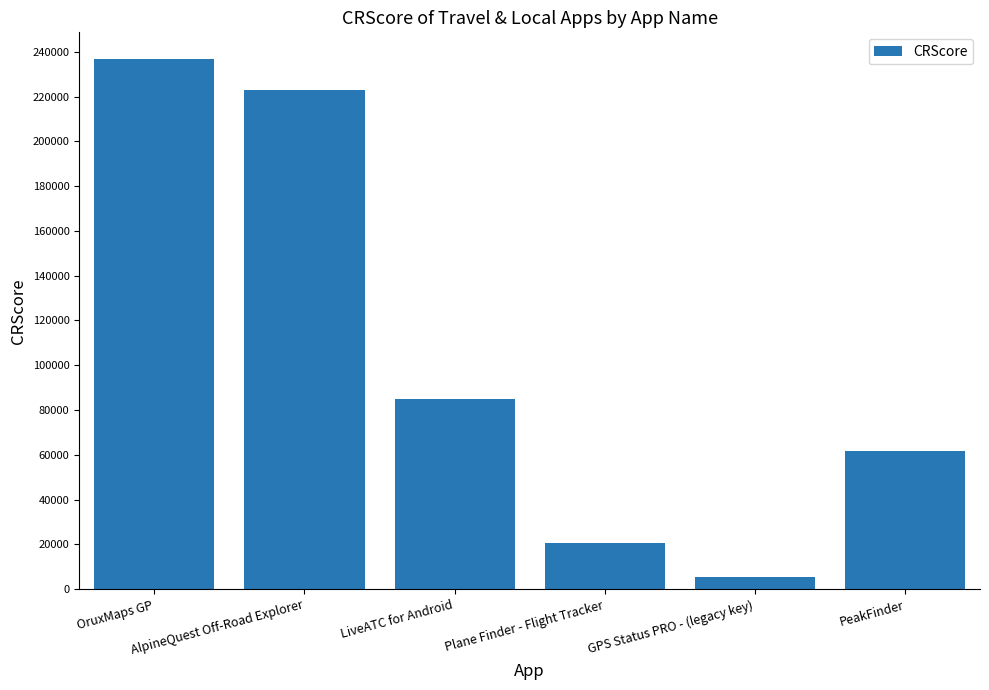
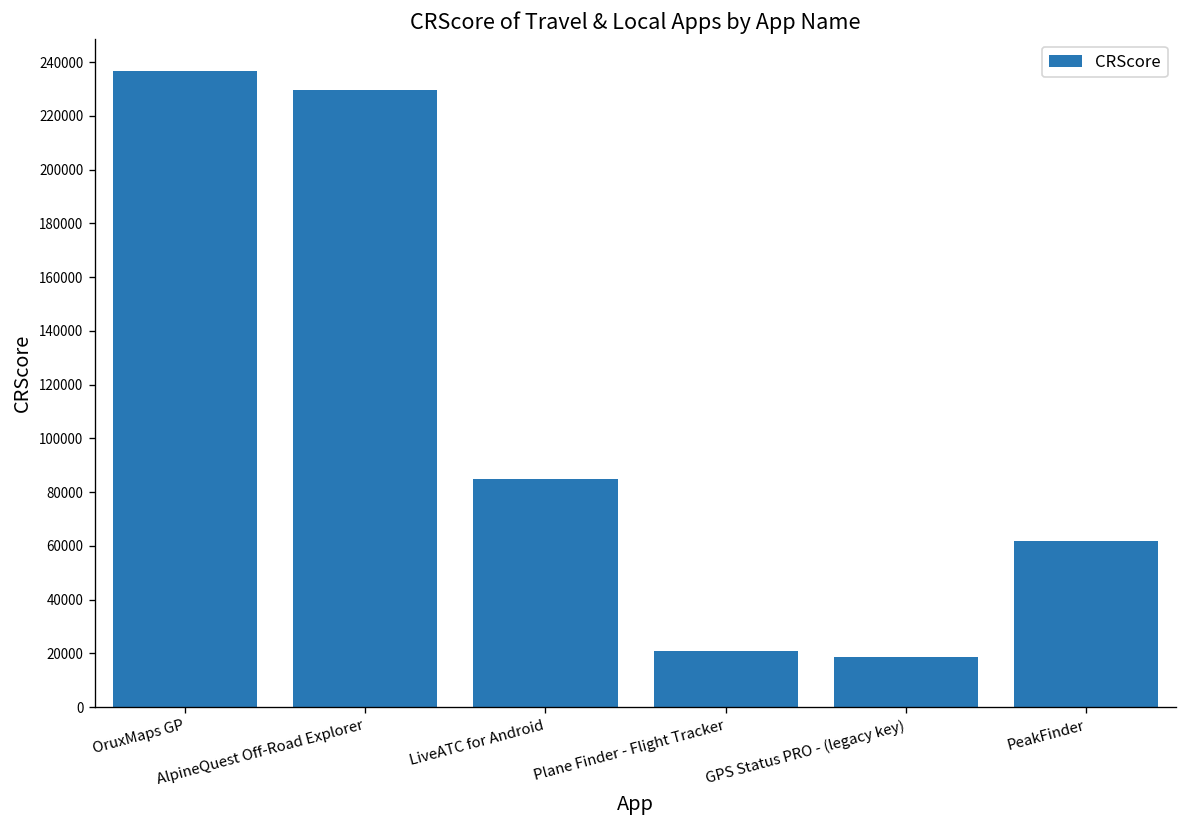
AlpineQuest Off-Road Explorer: 223000 -> 229000
GPS Status PRO - (legacy key): 5000 -> 18000
